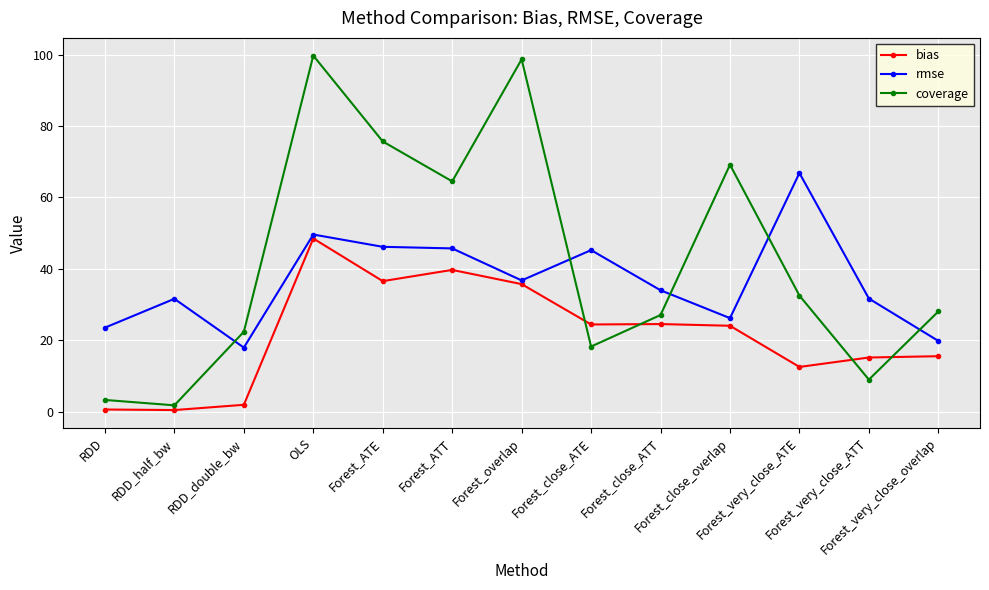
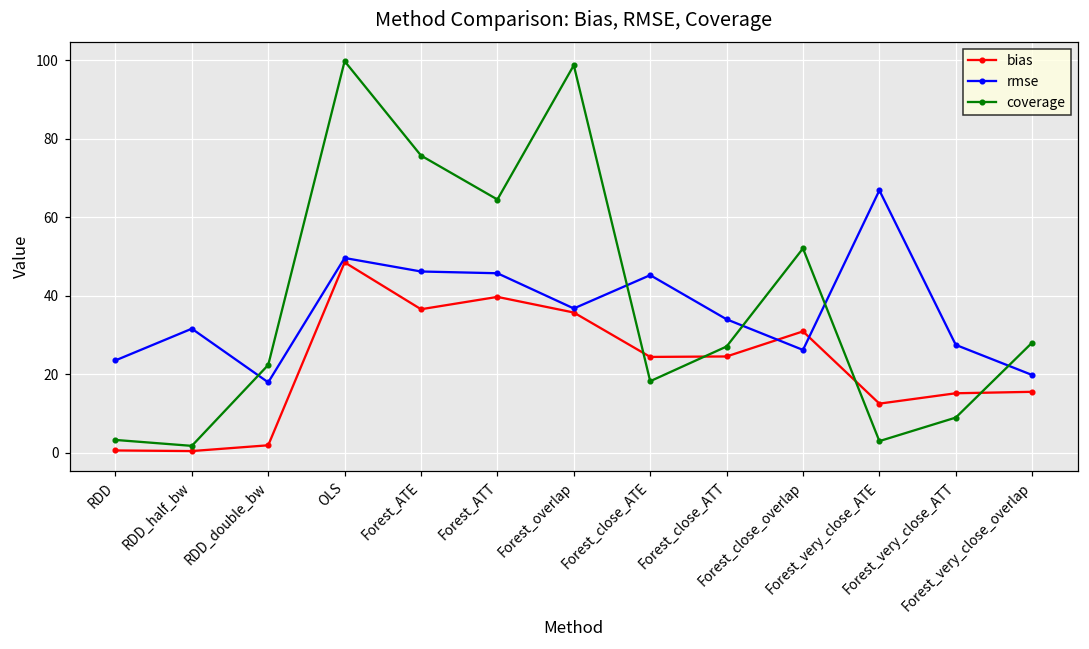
bias, Forest_close_overlap: 24 -> 31
coverage, Forest_close_overlap: 69 -> 52
coverage, Forest_very_close_ATE: 33 -> 3
rmse, Forest_very_close_ATT: 32 -> 28
